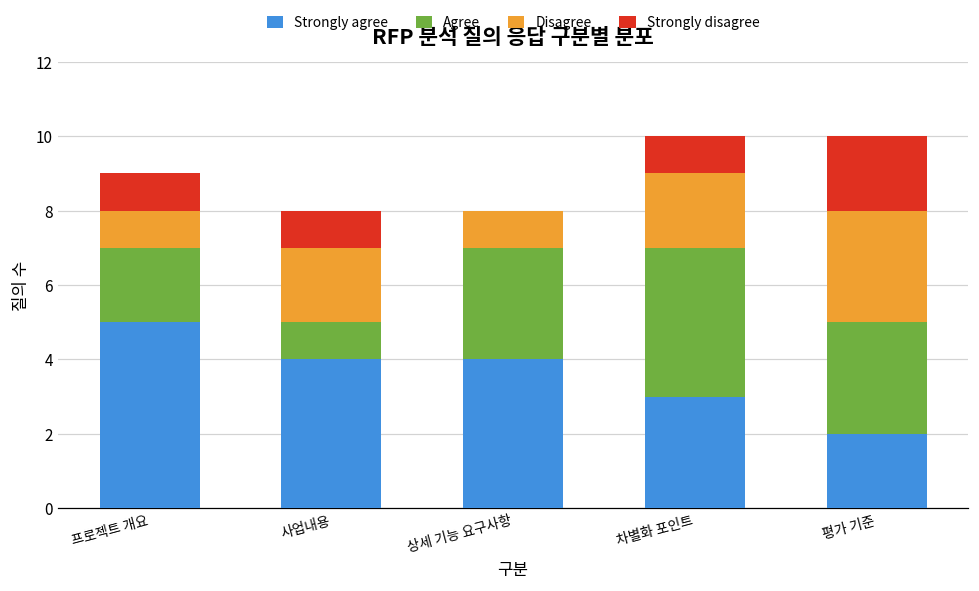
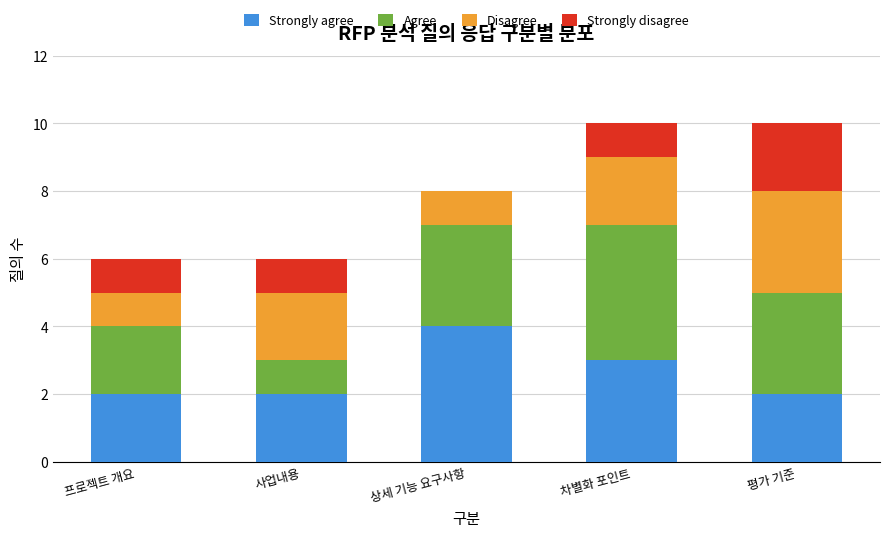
Strongly agree, 프로젝트 개요: 5 -> 2
Strongly agree, 사업내용: 4 -> 2
